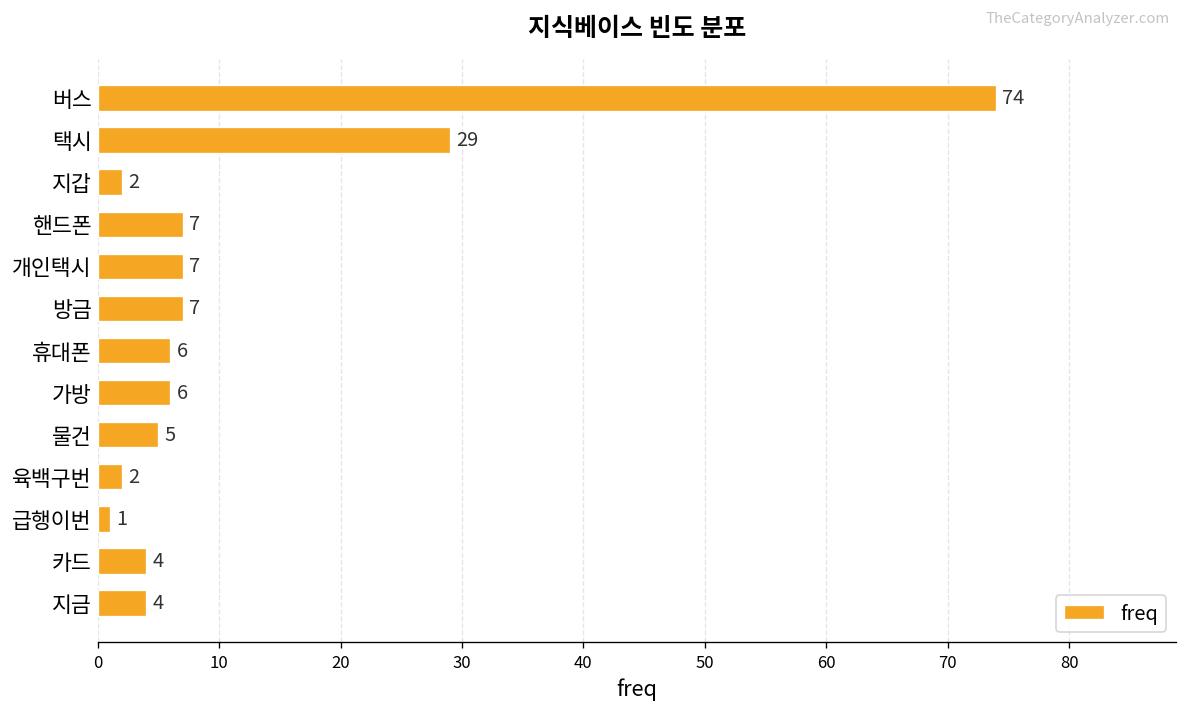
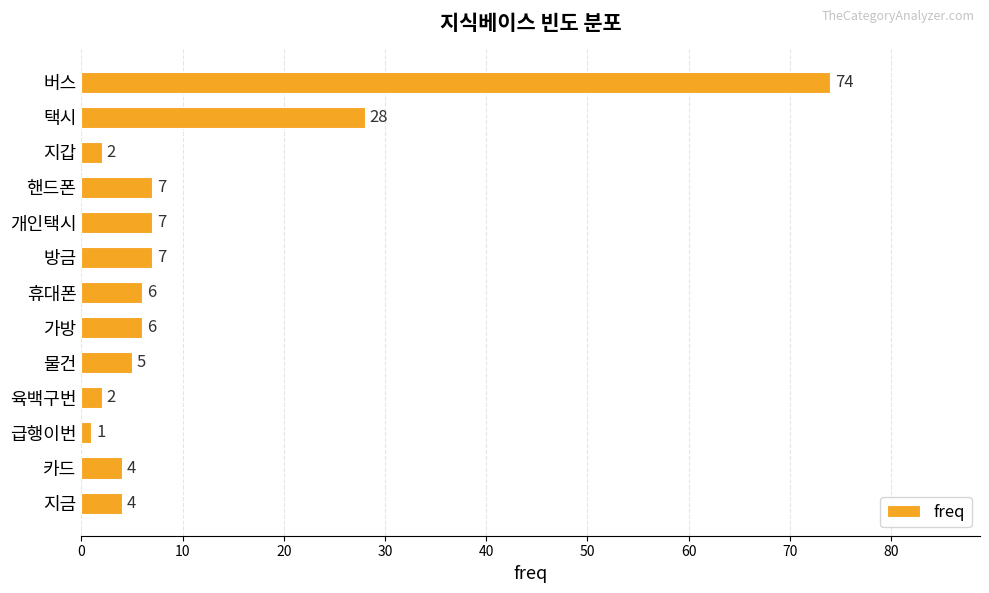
택시: 29 -> 28
